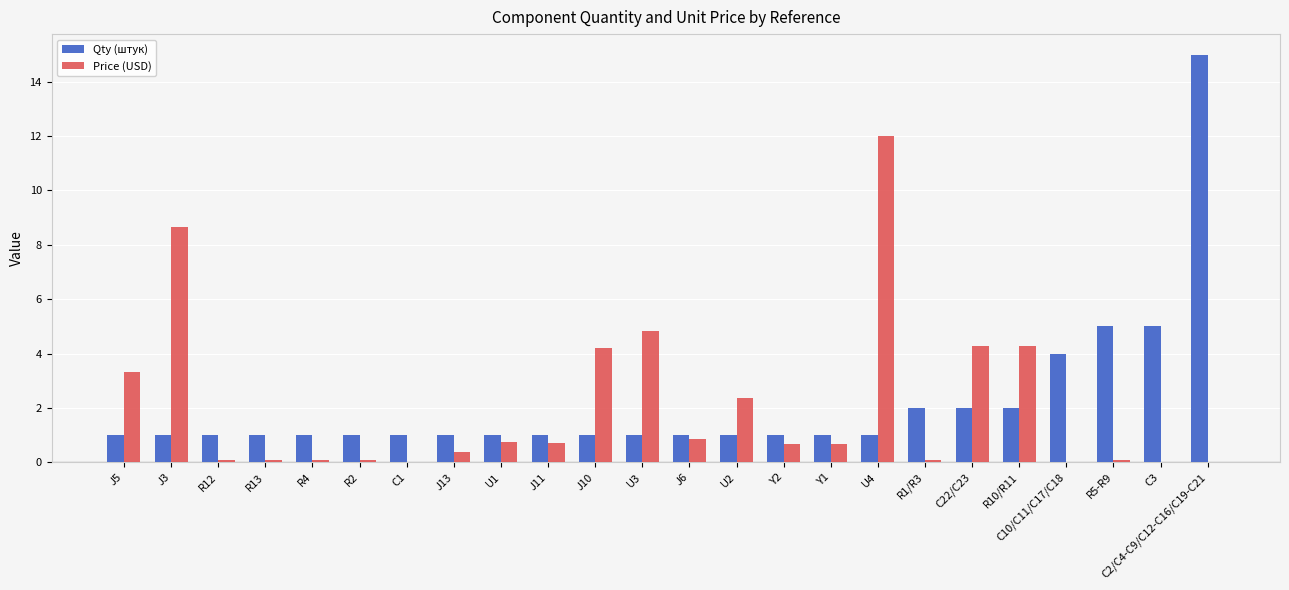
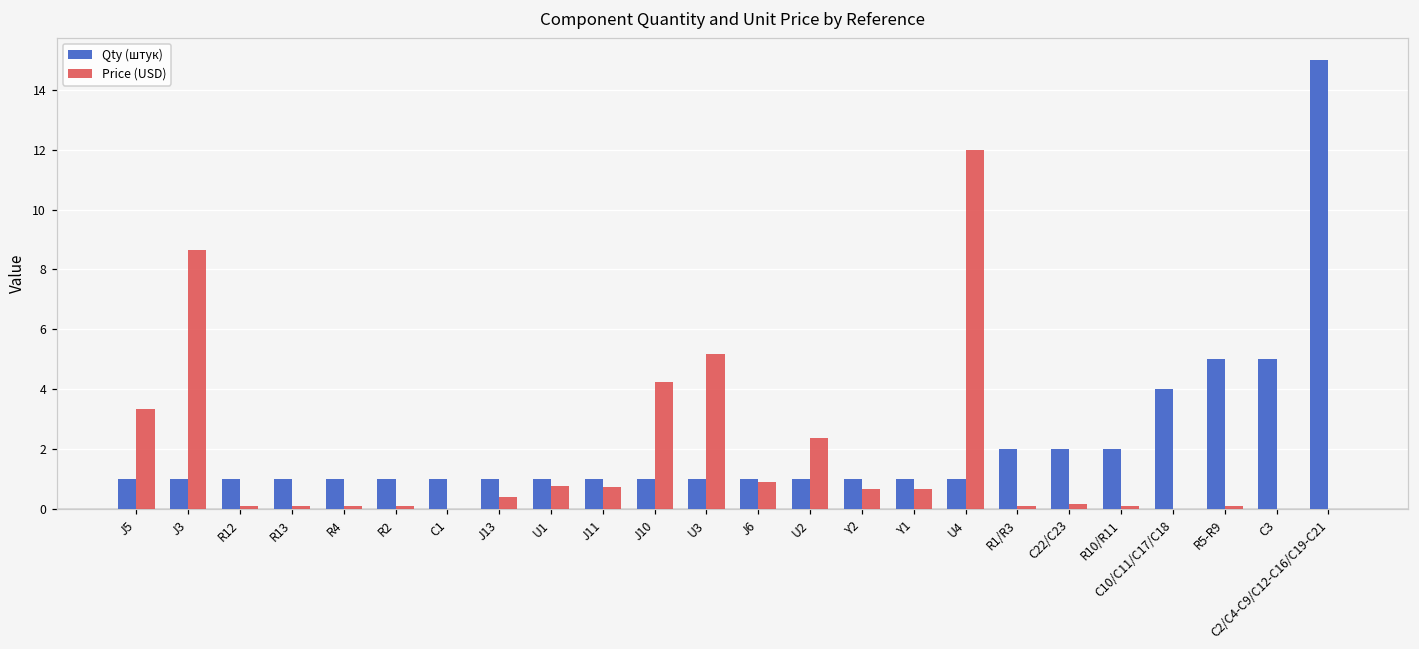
Price (USD), U3: 4.8 -> 5.2
Price (USD), C22/C23: 4.3 -> 0.2
Price (USD), R10/R11: 4.3 -> 0.1
